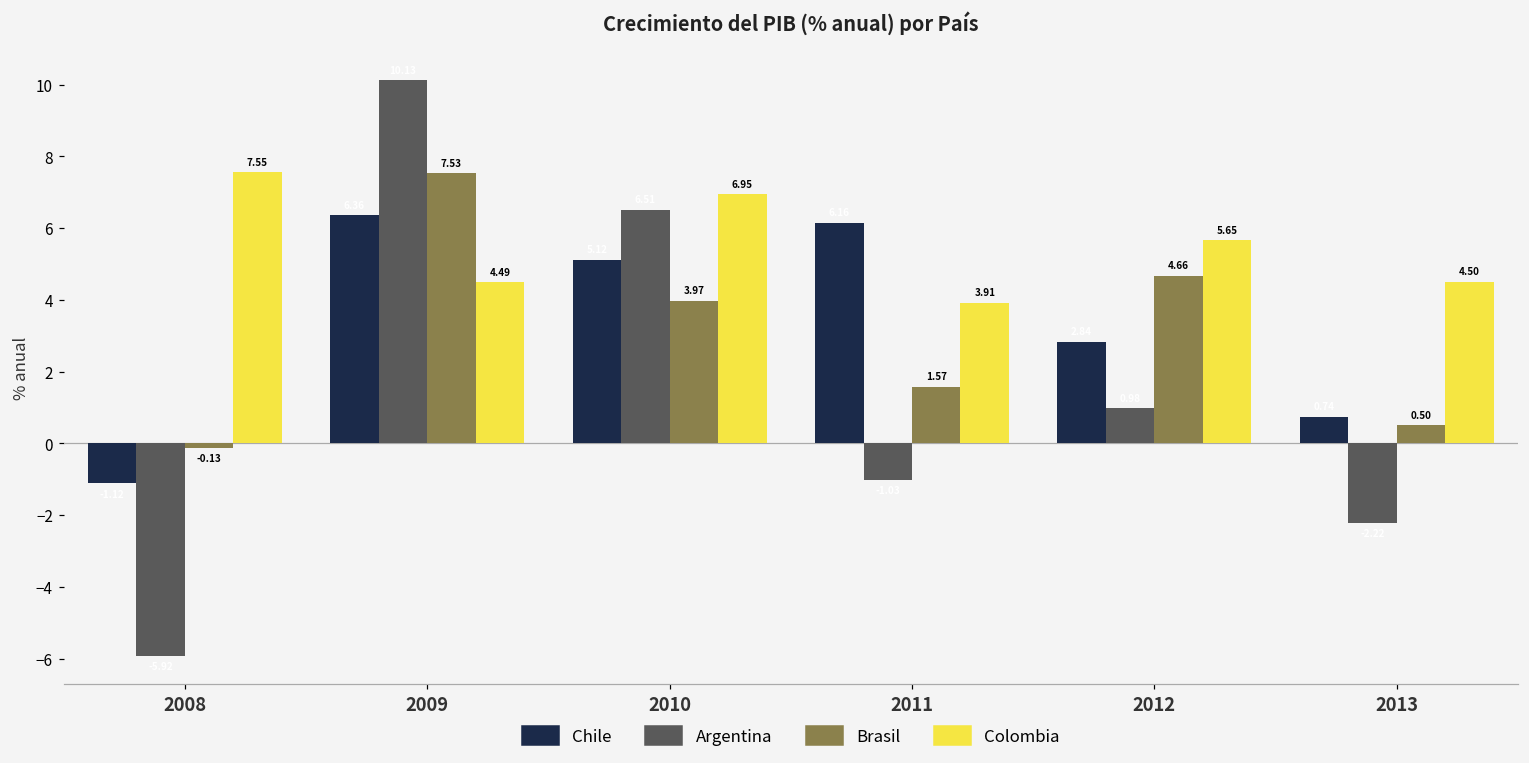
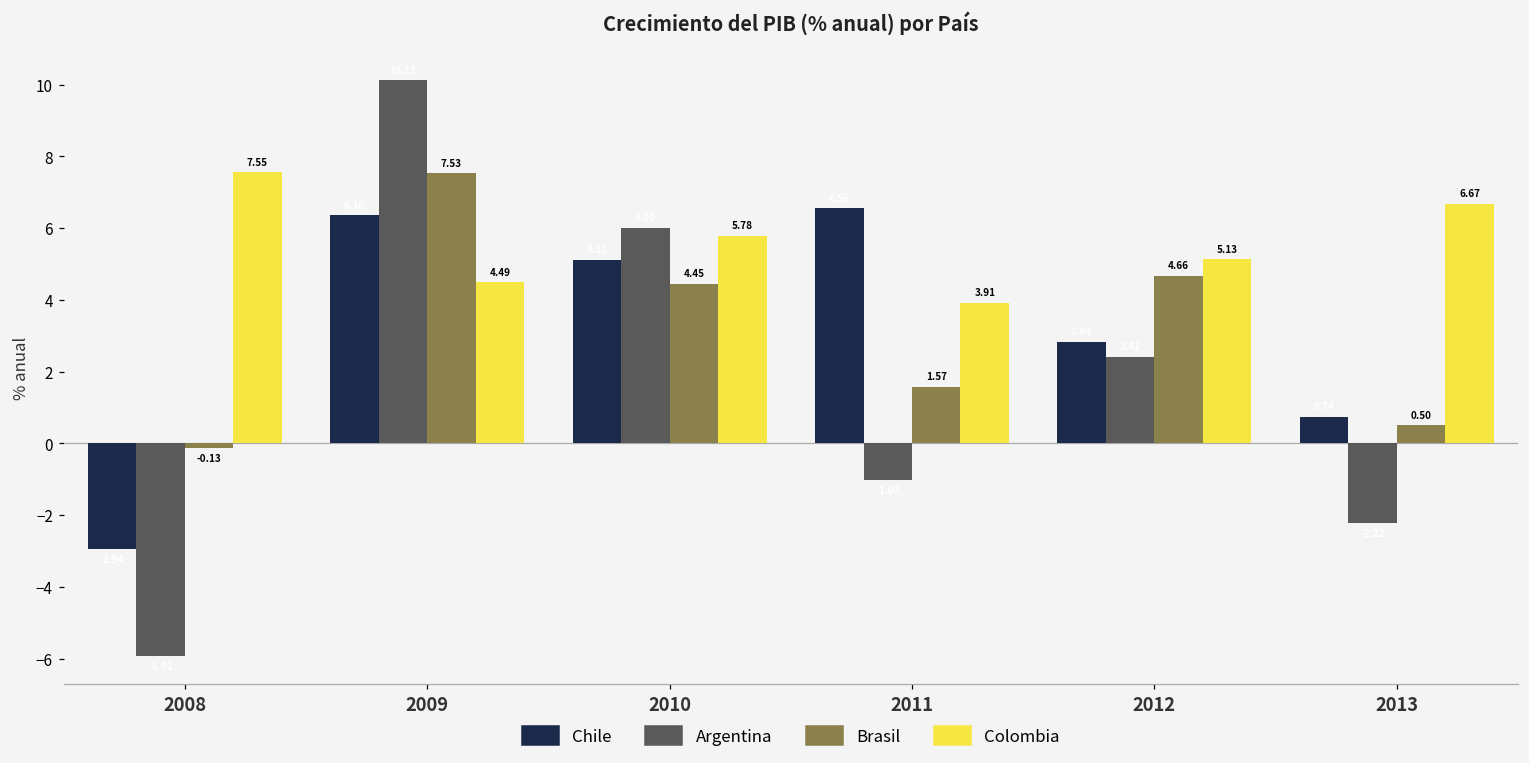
Chile, 2008: -1.1 -> -2.9
Argentina, 2010: 6.5 -> 6.0
Brasil, 2010: 3.97 -> 4.45
Colombia, 2010: 6.95 -> 5.78
Chile, 2011: 6.2 -> 6.6
Argentina, 2012: 1.0 -> 2.4
Colombia, 2012: 5.65 -> 5.13
Colombia, 2013: 4.50 -> 6.67
